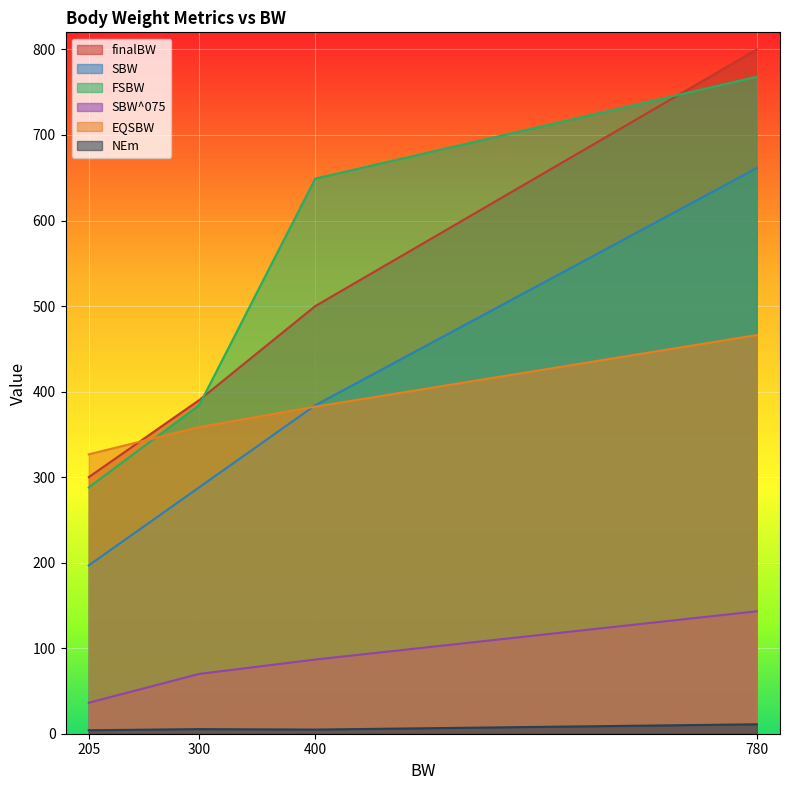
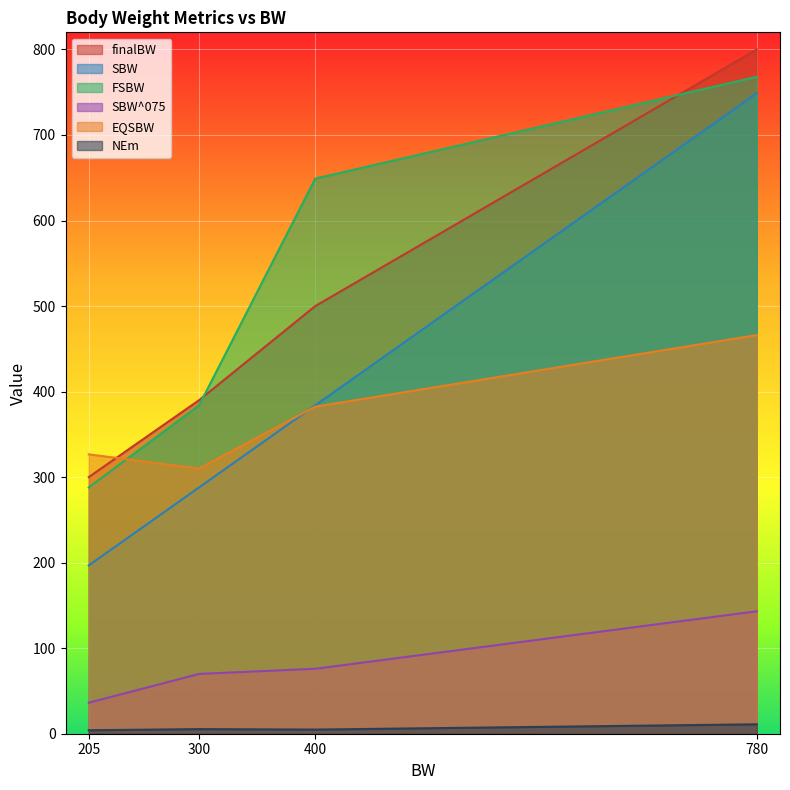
EQSBW, 300: 360 -> 310
SBW^075, 400: 90 -> 80
SBW, 780: 660 -> 750
